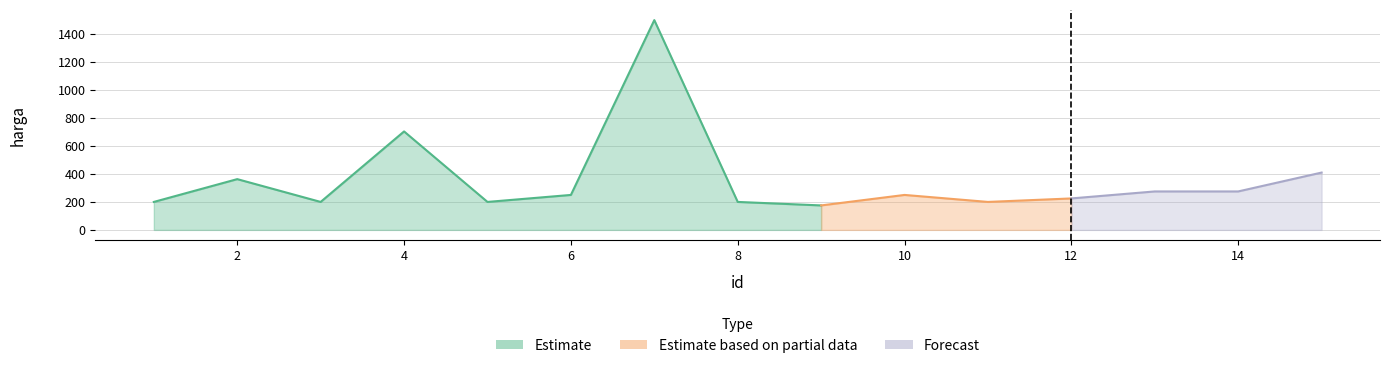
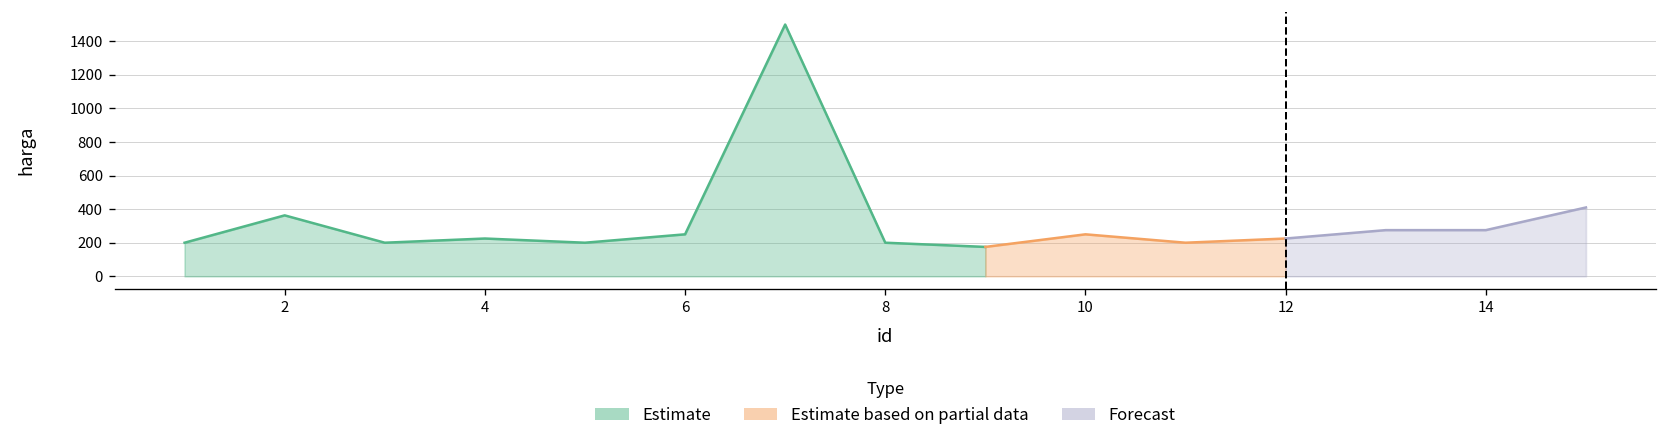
Estimate, 4: 700 -> 230
